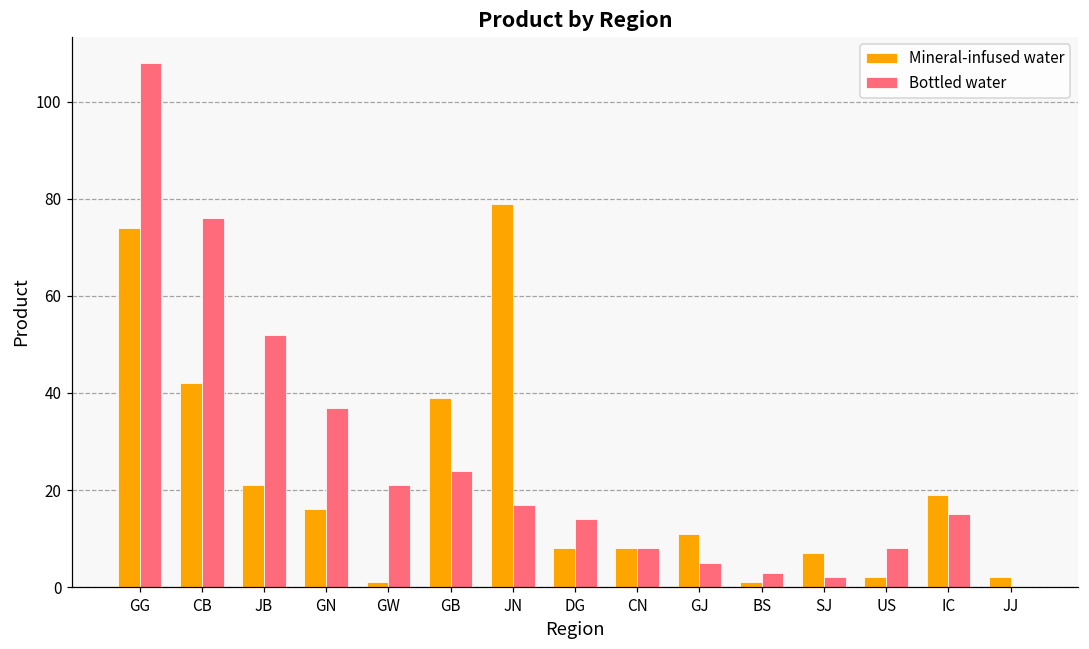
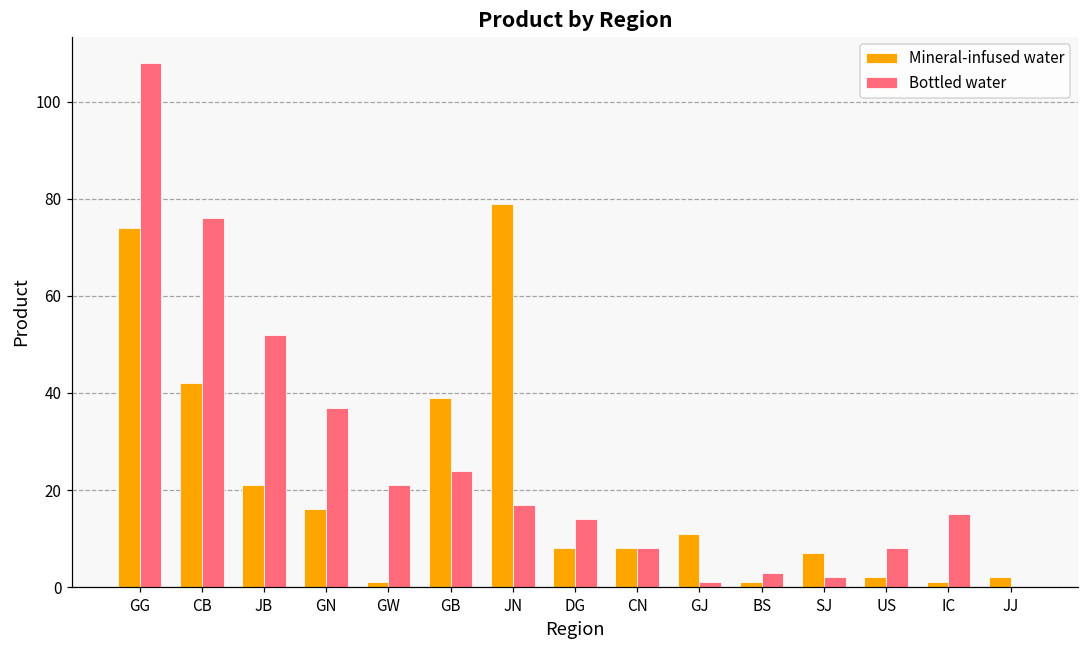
Bottled water, GJ: 5 -> 1
Mineral-infused water, IC: 19 -> 1
